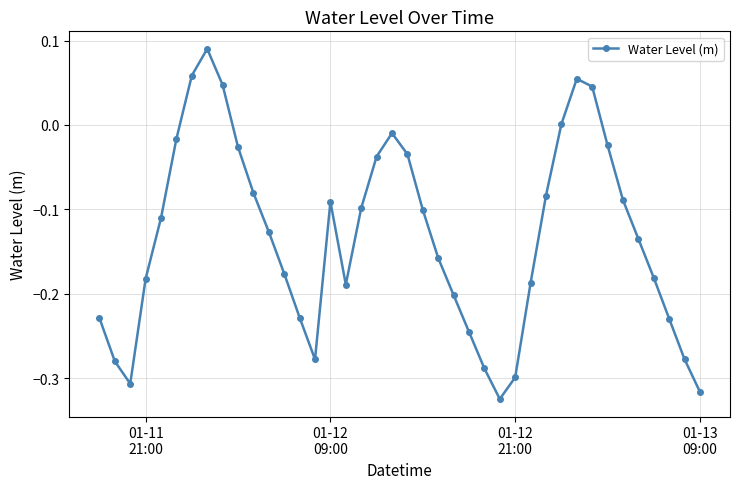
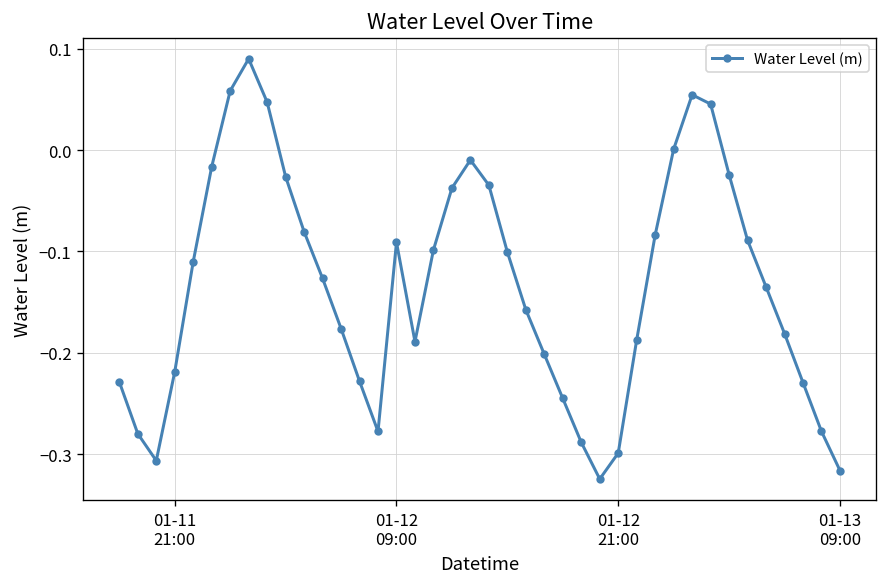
01-11 21:00: -0.18 -> -0.22
